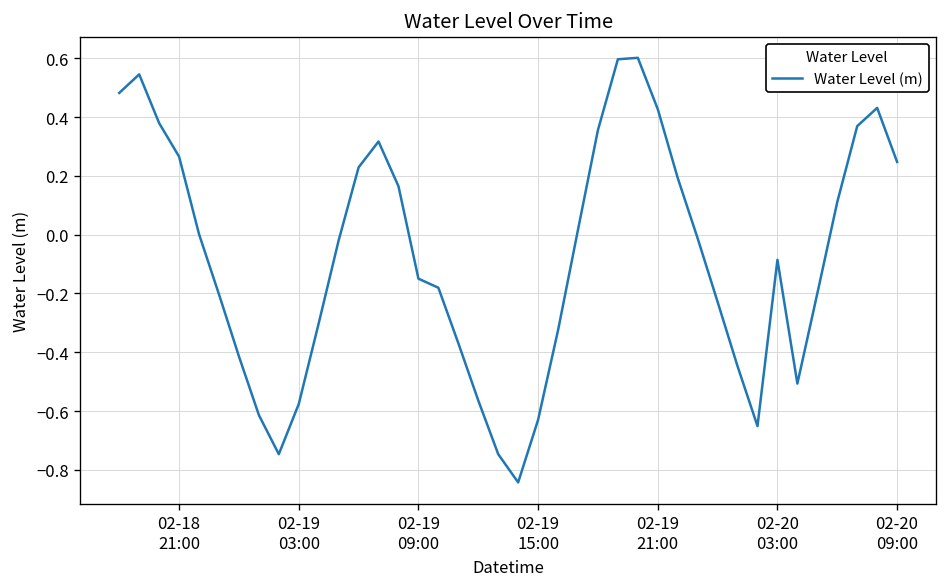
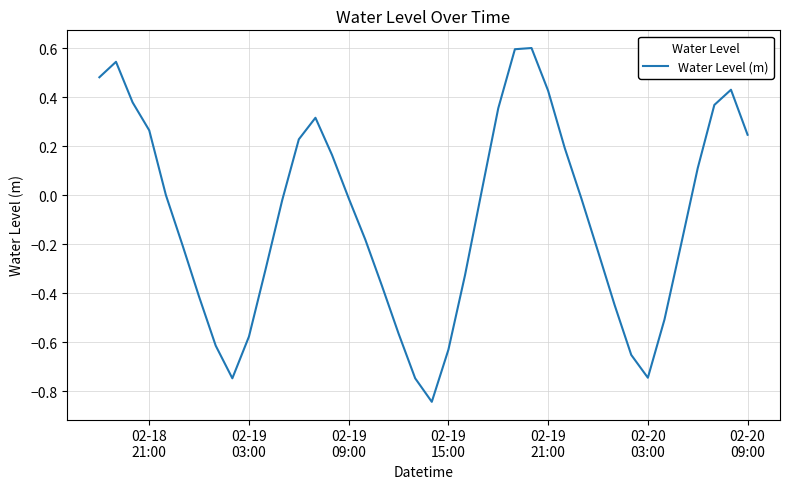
02-19 09:00: -0.15 -> -0.01
02-20 03:00: -0.09 -> -0.74
